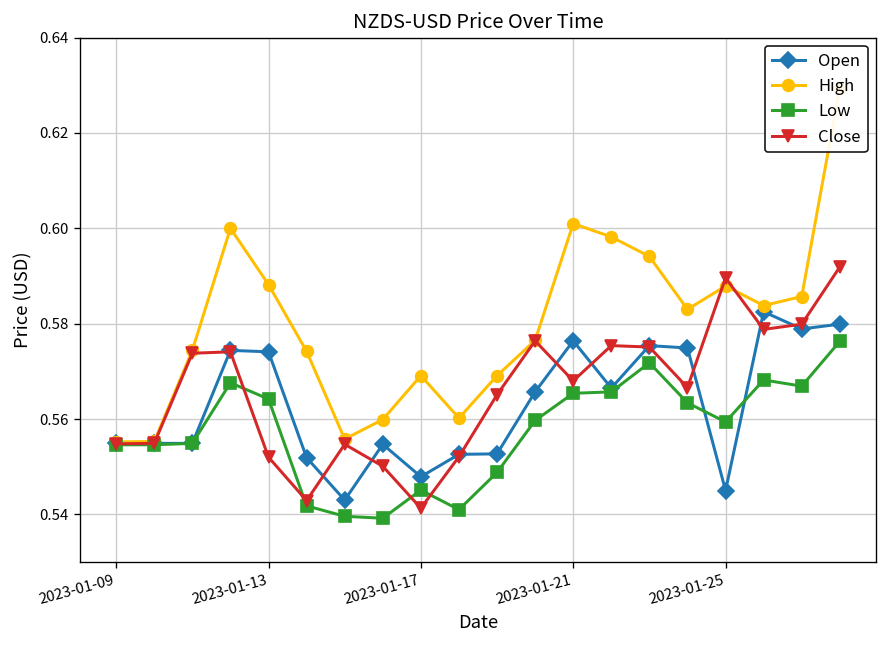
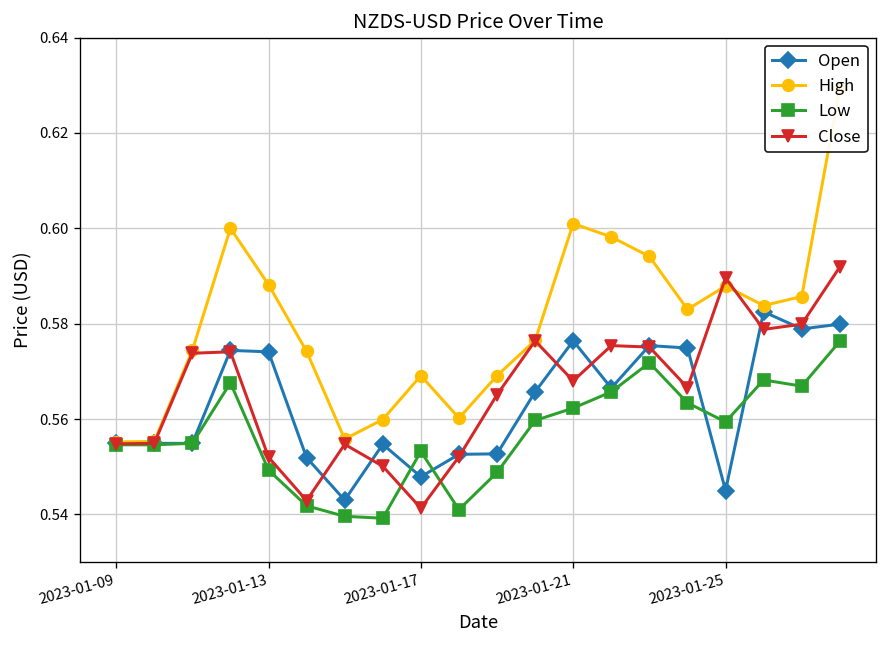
Low, 2023-01-13: 0.564 -> 0.549
Low, 2023-01-17: 0.545 -> 0.553
Low, 2023-01-21: 0.565 -> 0.562
